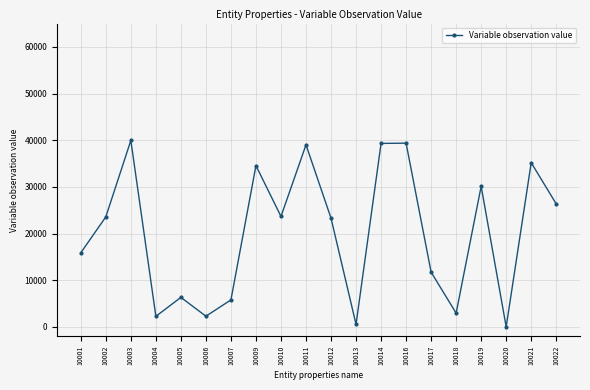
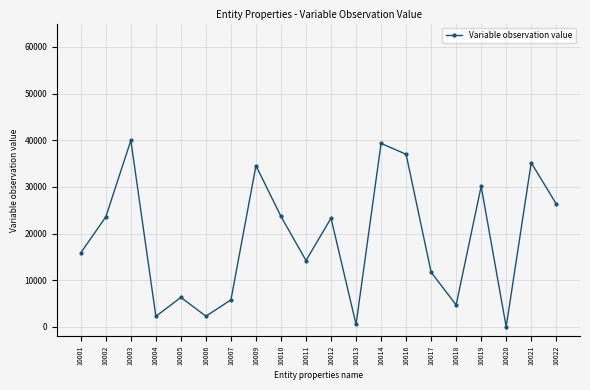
10011: 39000 -> 14000
10016: 39000 -> 37000
10018: 3000 -> 5000
